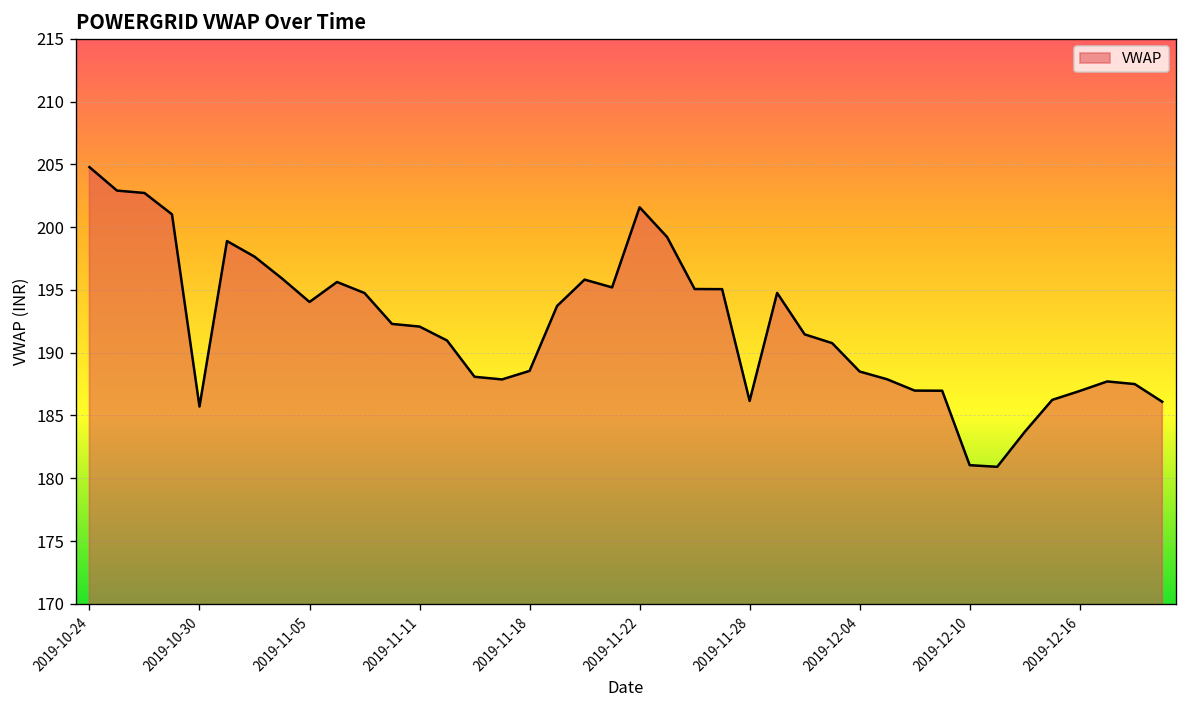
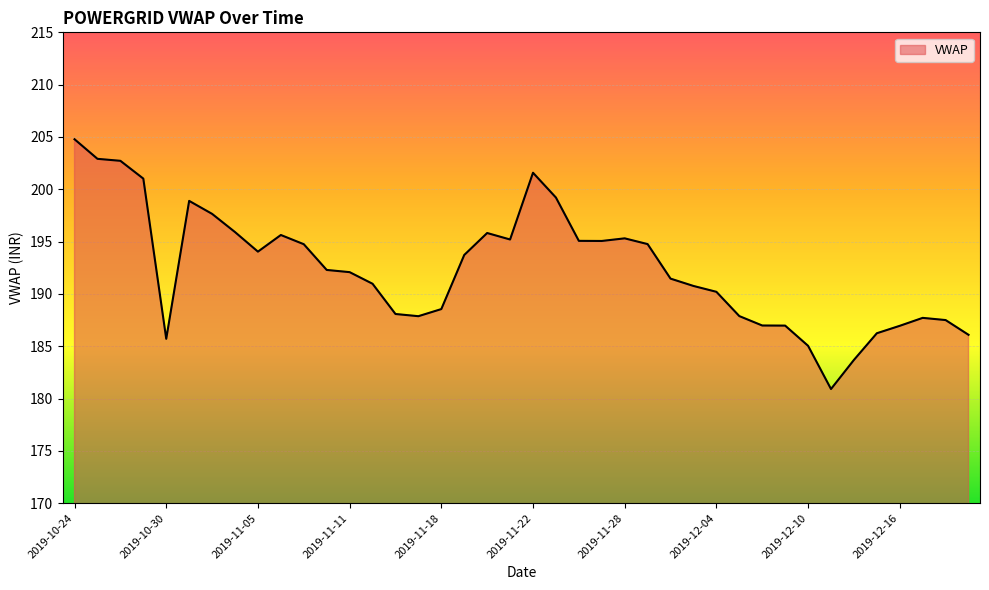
2019-11-28: 186.2 -> 195.3
2019-12-04: 188.5 -> 190.2
2019-12-10: 181.0 -> 185.0
